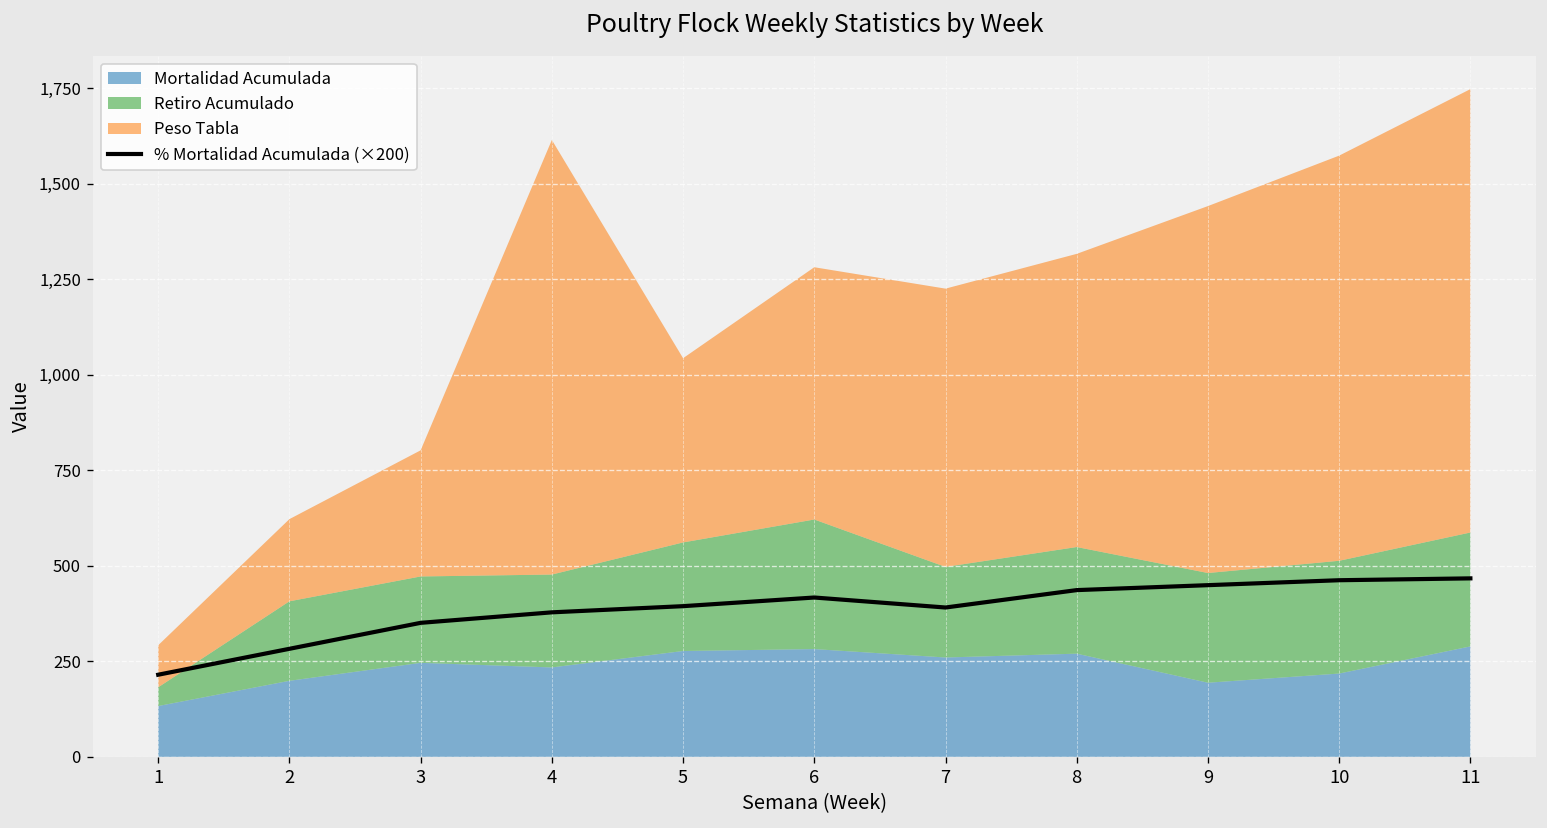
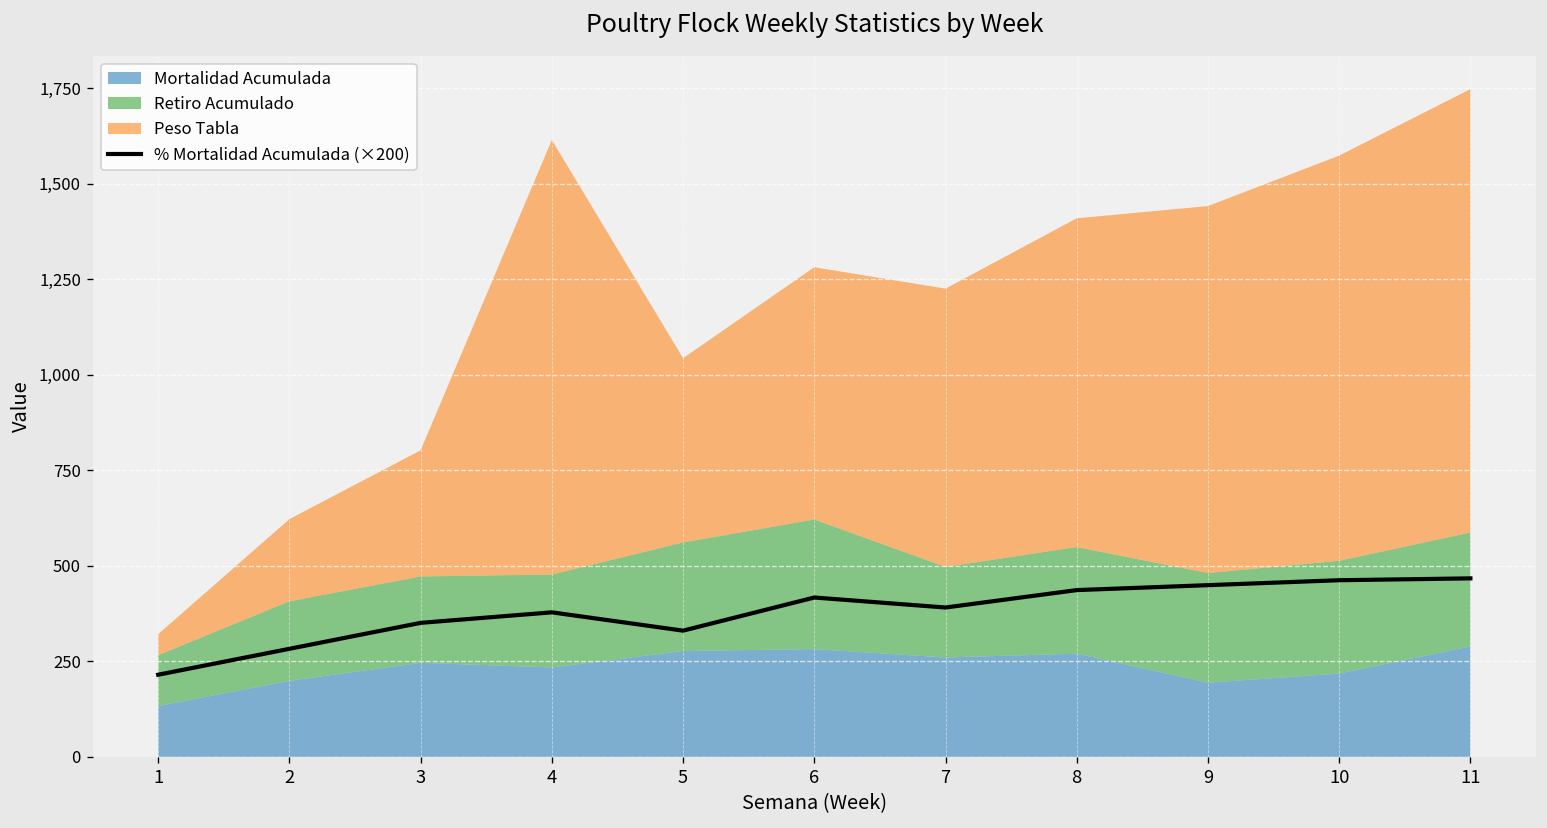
Retiro Acumulado, 1: 50 -> 130
Peso Tabla, 1: 110 -> 60
% Mortalidad Acumulada (×200), 5: 390 -> 330
Peso Tabla, 8: 770 -> 860
